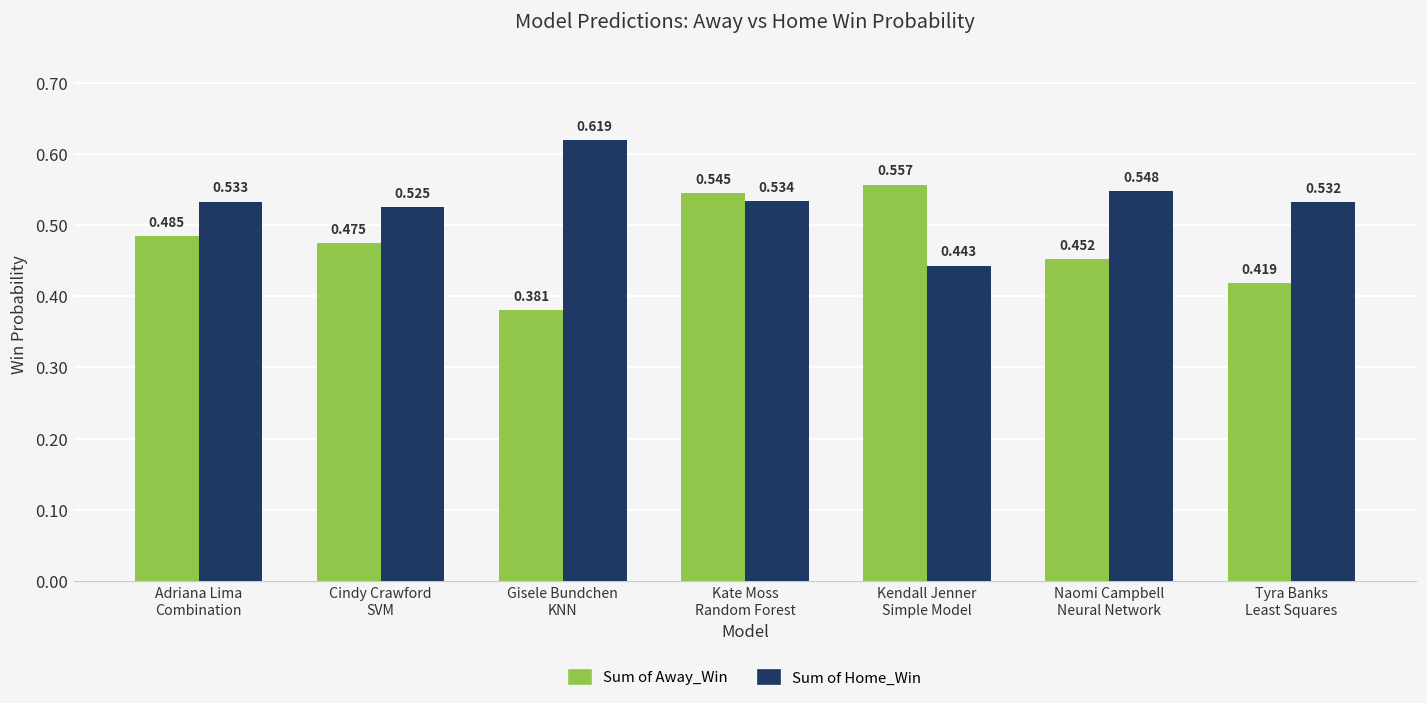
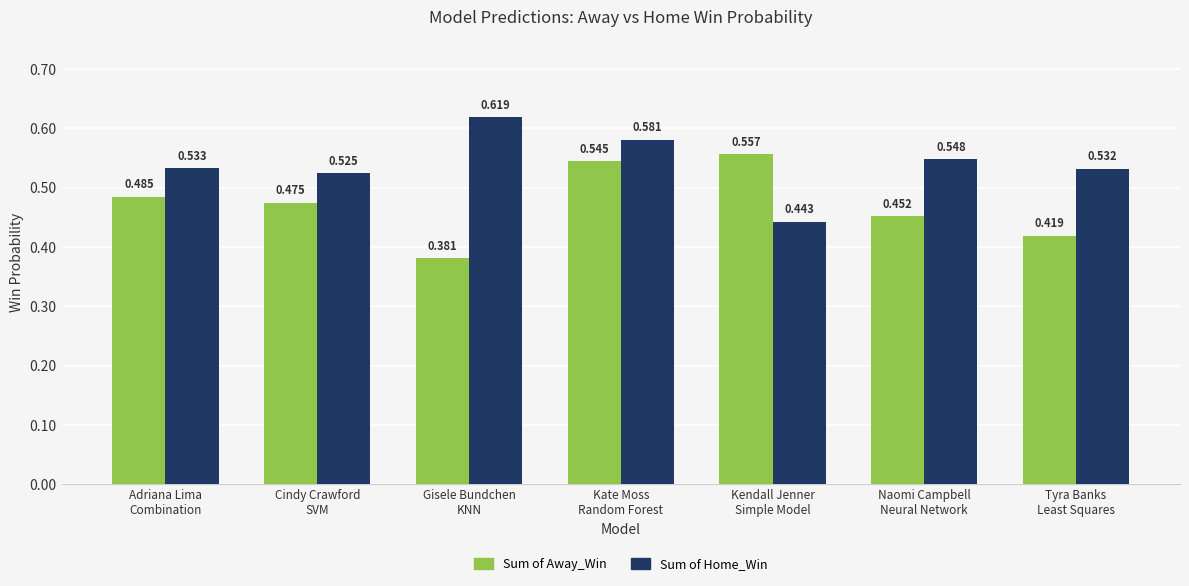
Sum of Home_Win, Kate Moss Random Forest: 0.534 -> 0.581
